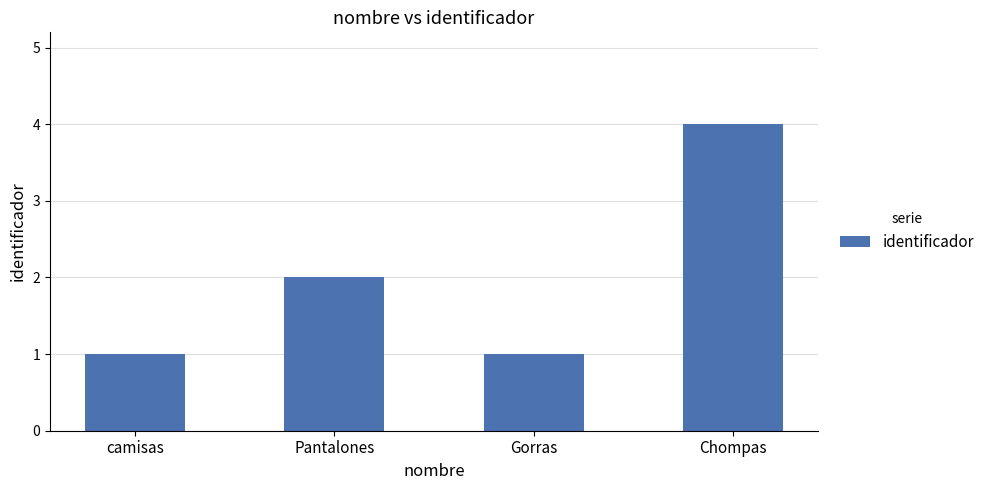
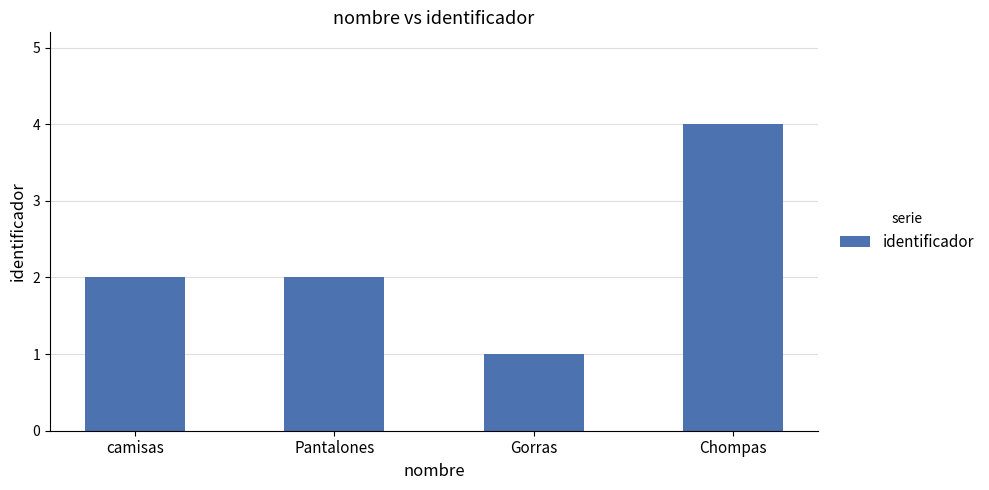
camisas: 1 -> 2
